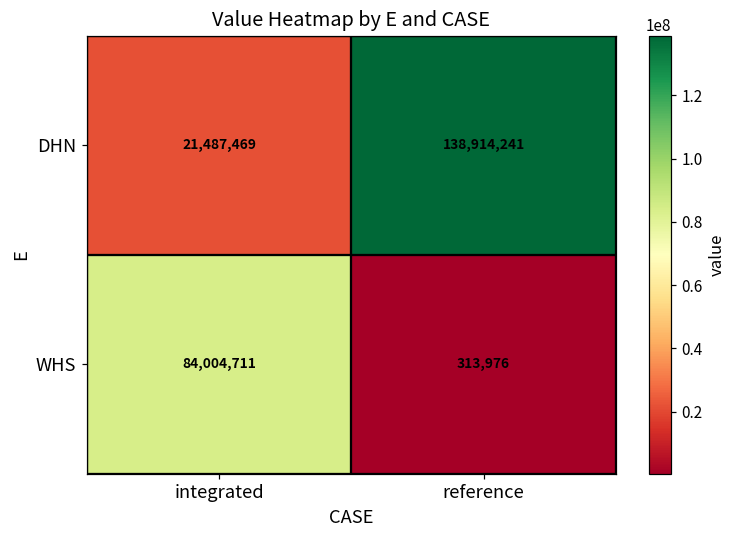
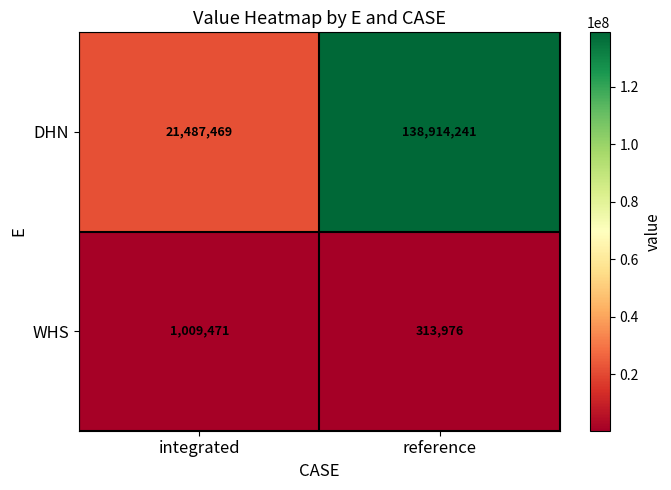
WHS, integrated: 84,004,711 -> 1,009,471
